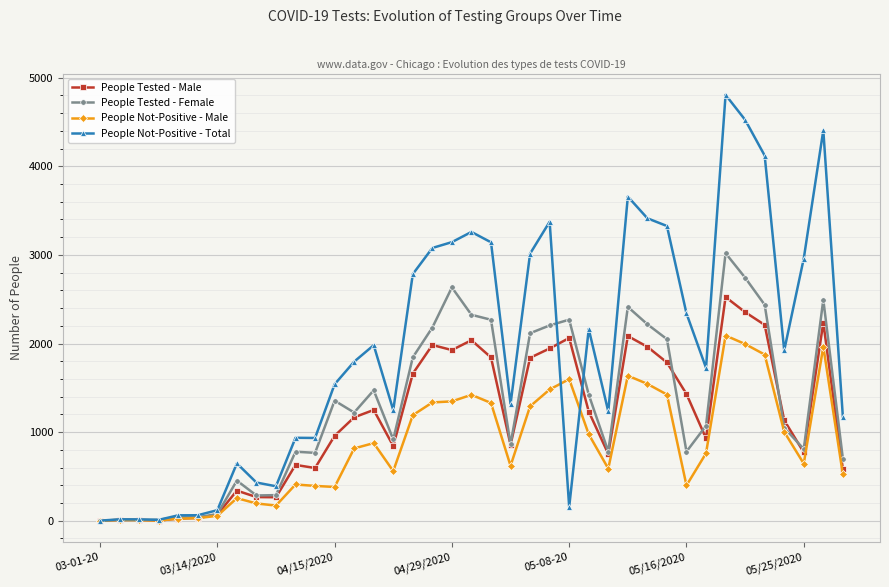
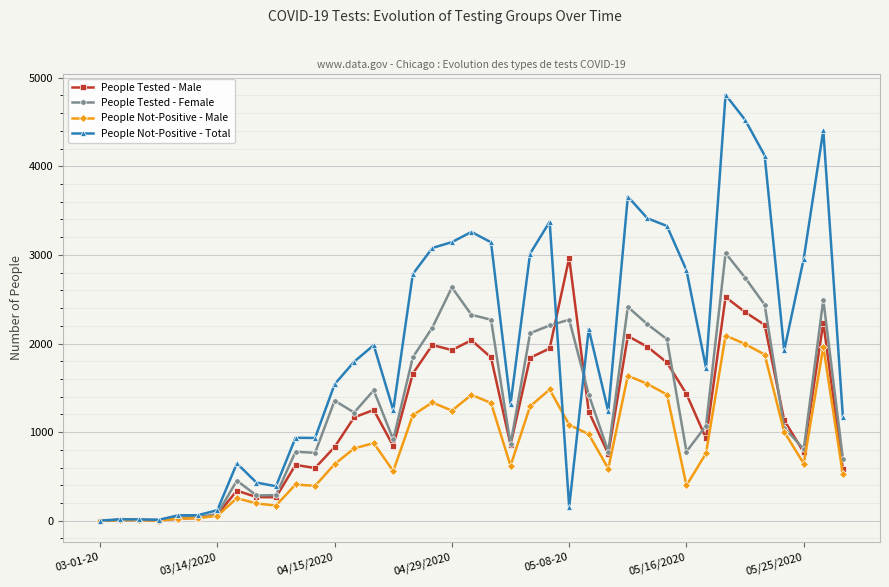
People Tested - Male, 04/15/2020: 1000 -> 800
People Not-Positive - Male, 04/15/2020: 400 -> 600
People Not-Positive - Male, 04/29/2020: 1300 -> 1200
People Tested - Male, 05-08-20: 2100 -> 3000
People Not-Positive - Male, 05-08-20: 1600 -> 1100
People Not-Positive - Total, 05/16/2020: 2300 -> 2800
